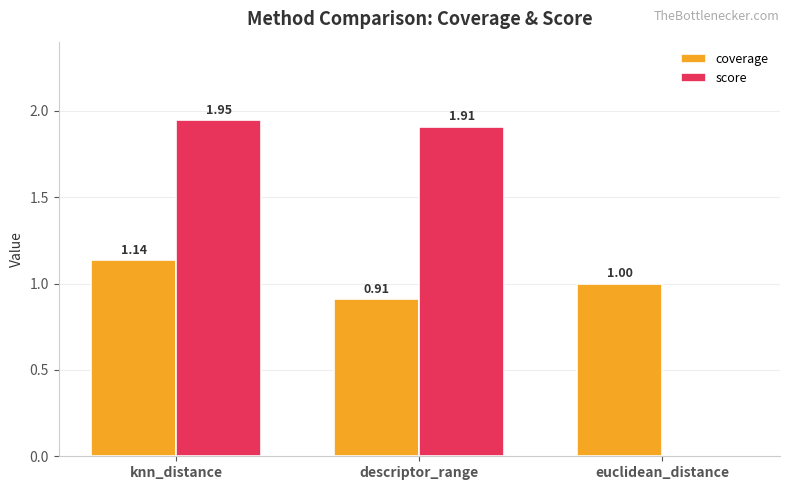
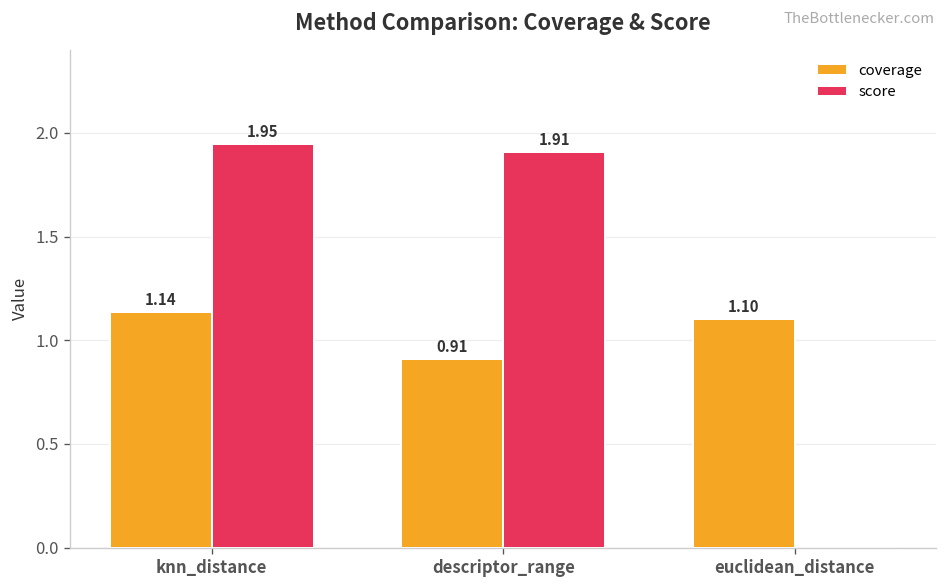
coverage, euclidean_distance: 1.00 -> 1.10
